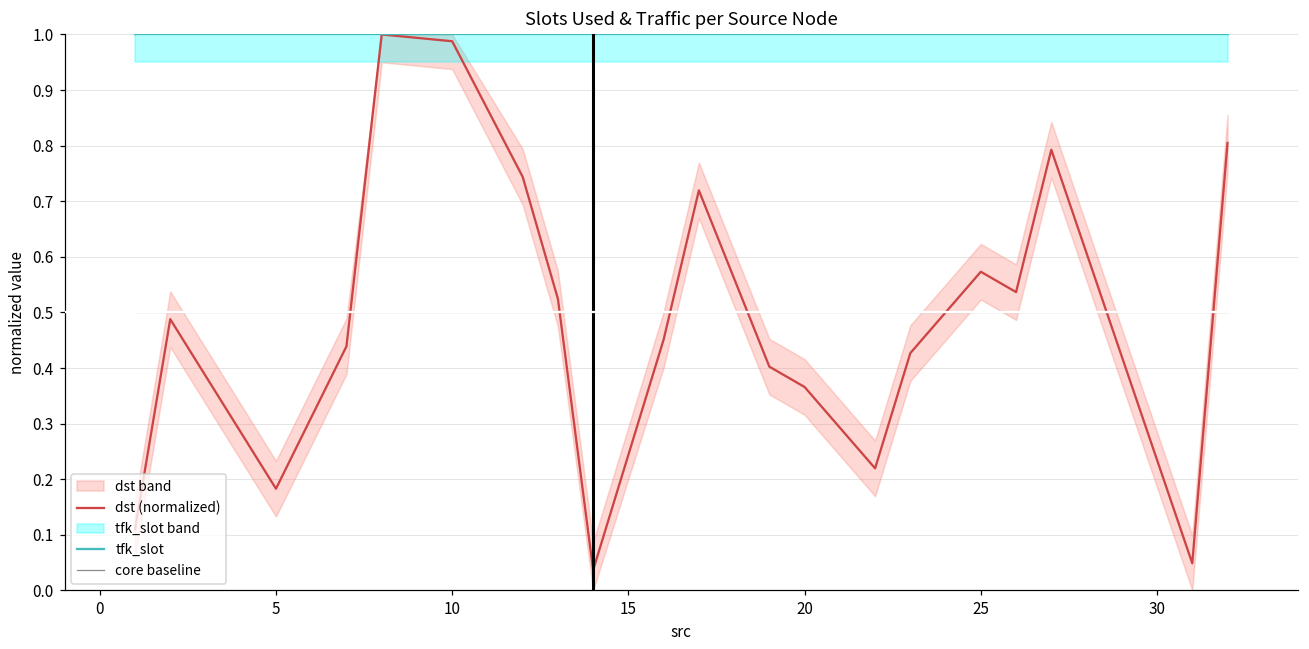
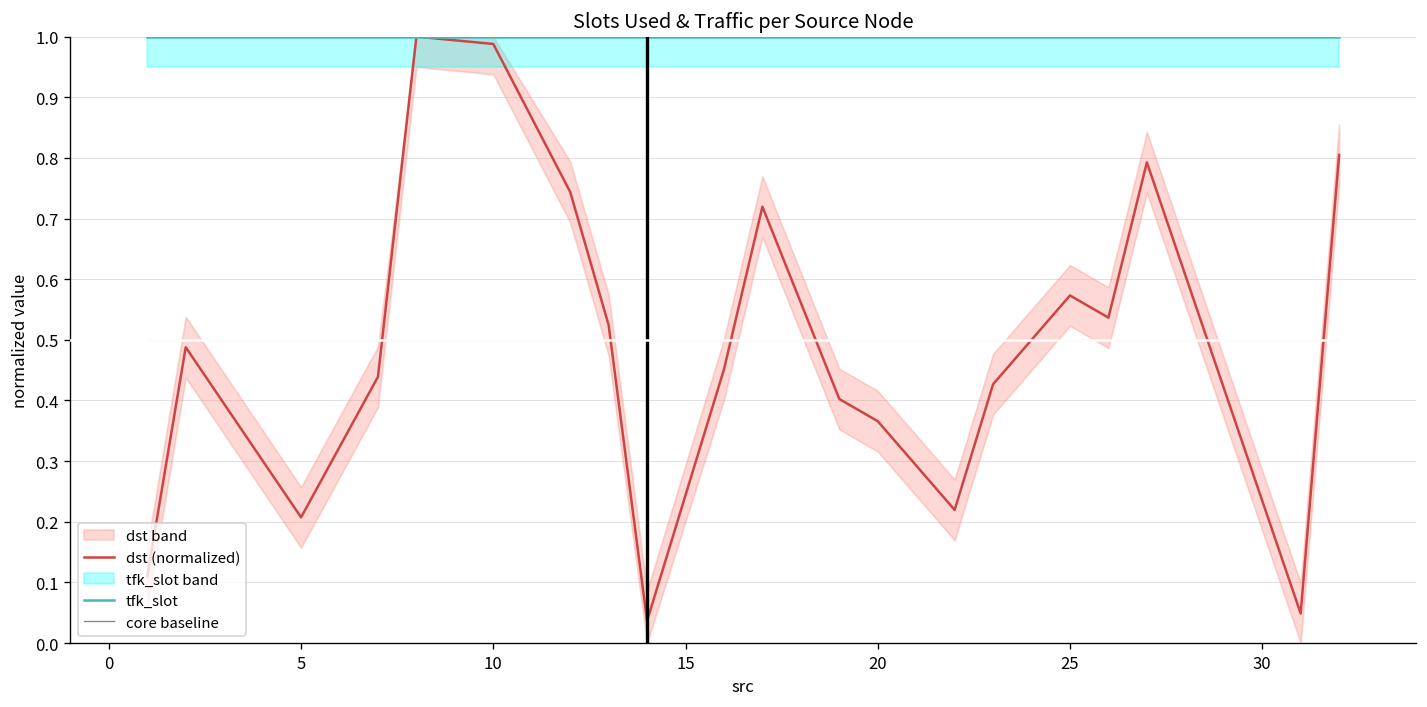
dst (normalized), 5: 0.18 -> 0.21
